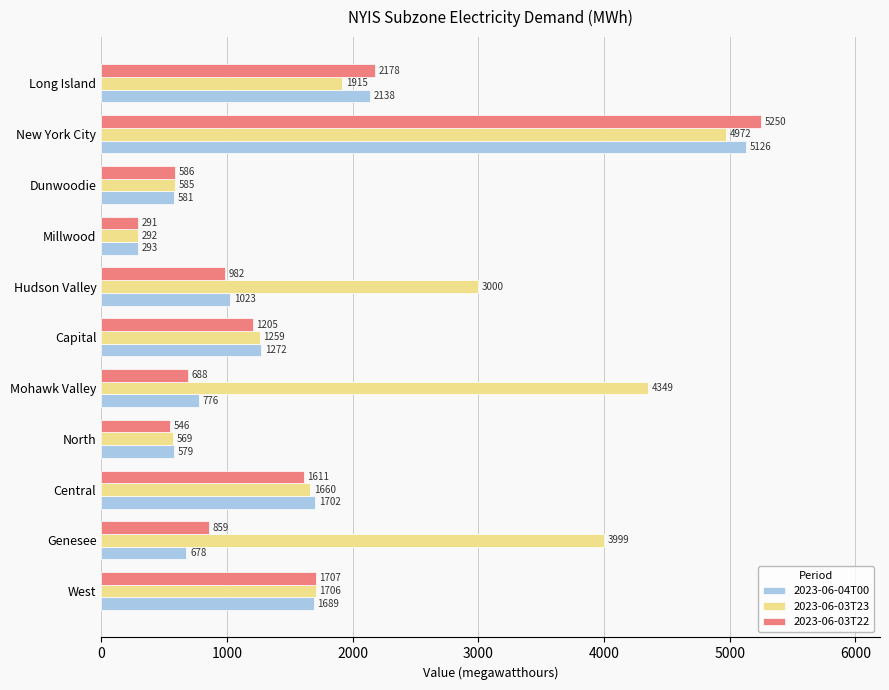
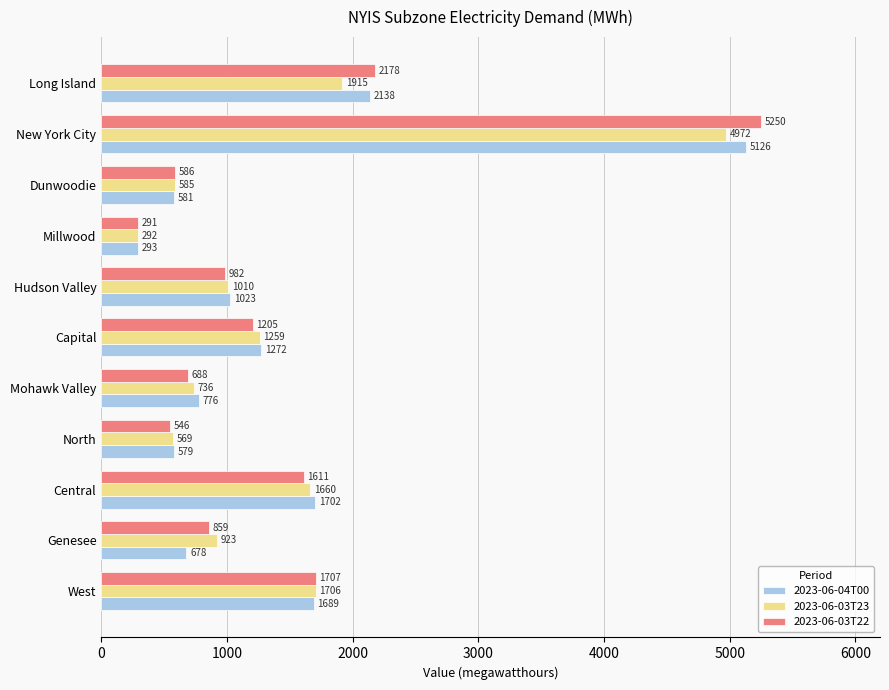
2023-06-03T23, Hudson Valley: 3000 -> 1010
2023-06-03T23, Mohawk Valley: 4349 -> 736
2023-06-03T23, Genesee: 3999 -> 923
